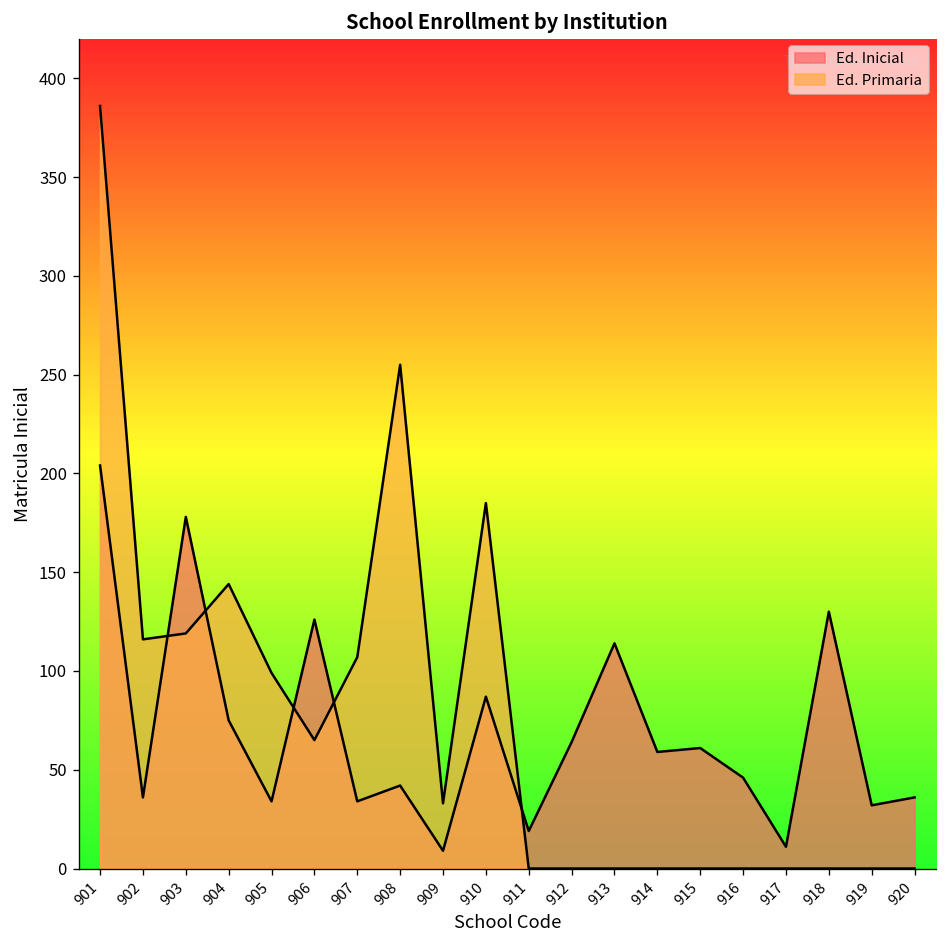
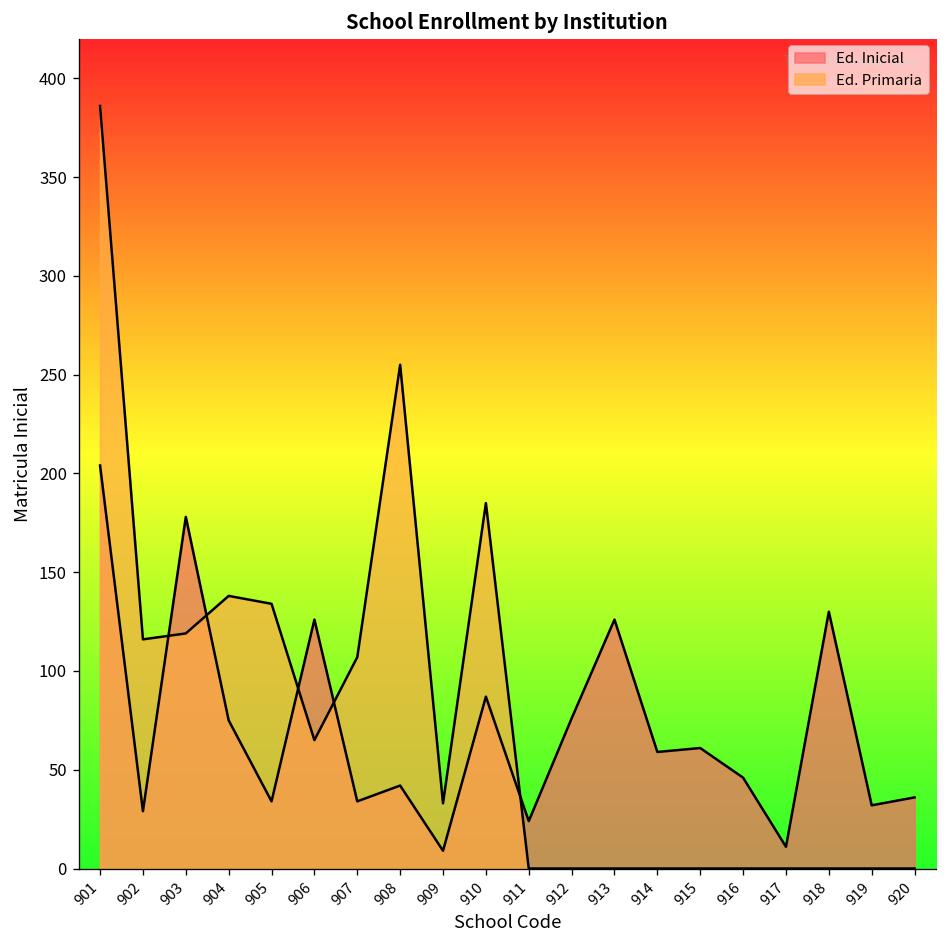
Ed. Inicial, 902: 36 -> 29
Ed. Primaria, 904: 144 -> 138
Ed. Primaria, 905: 99 -> 134
Ed. Inicial, 911: 19 -> 24
Ed. Inicial, 912: 64 -> 76
Ed. Inicial, 913: 114 -> 126
